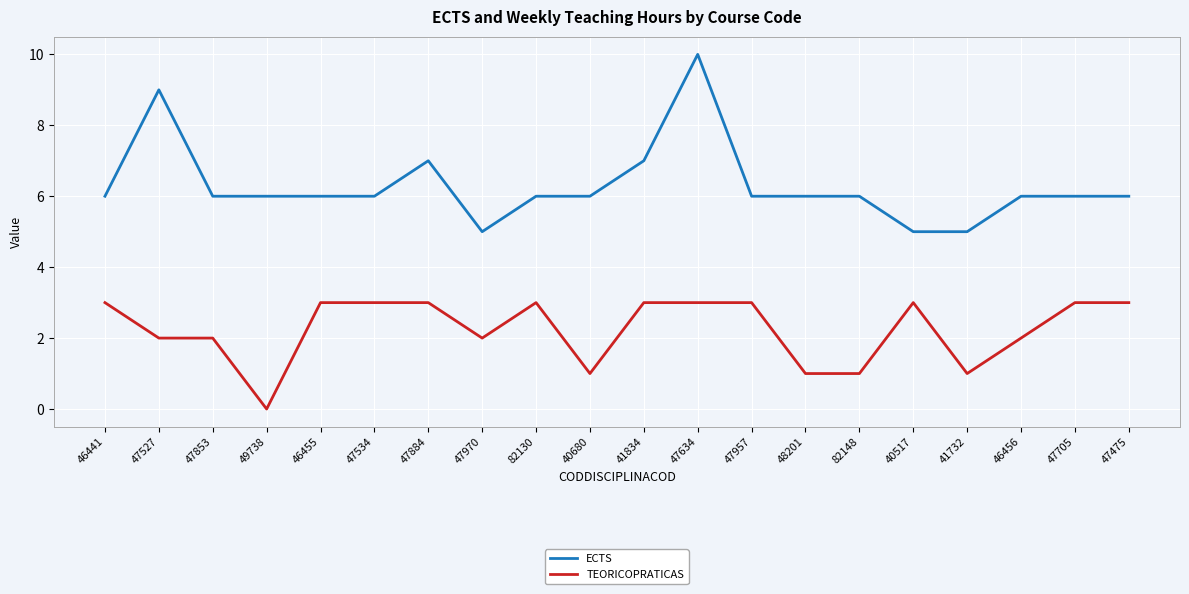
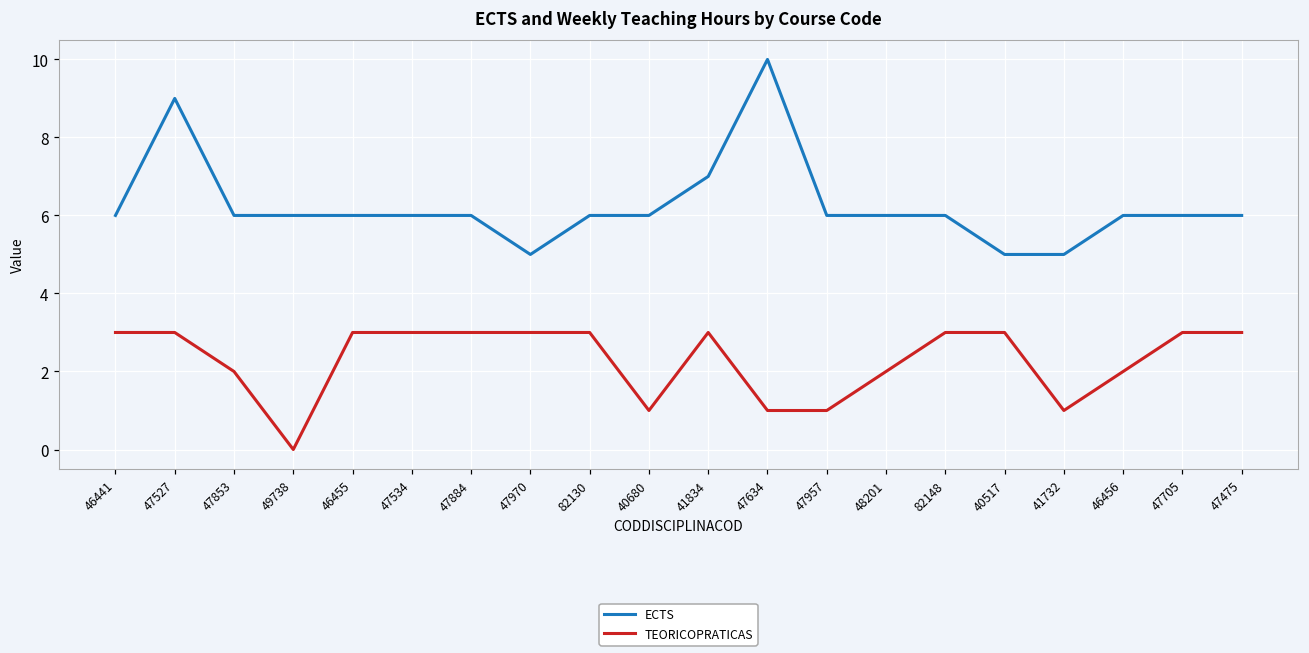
TEORICOPRATICAS, 47527: 2 -> 3
ECTS, 47884: 7 -> 6
TEORICOPRATICAS, 47970: 2 -> 3
TEORICOPRATICAS, 47634: 3 -> 1
TEORICOPRATICAS, 47957: 3 -> 1
TEORICOPRATICAS, 48201: 1 -> 2
TEORICOPRATICAS, 82148: 1 -> 3
